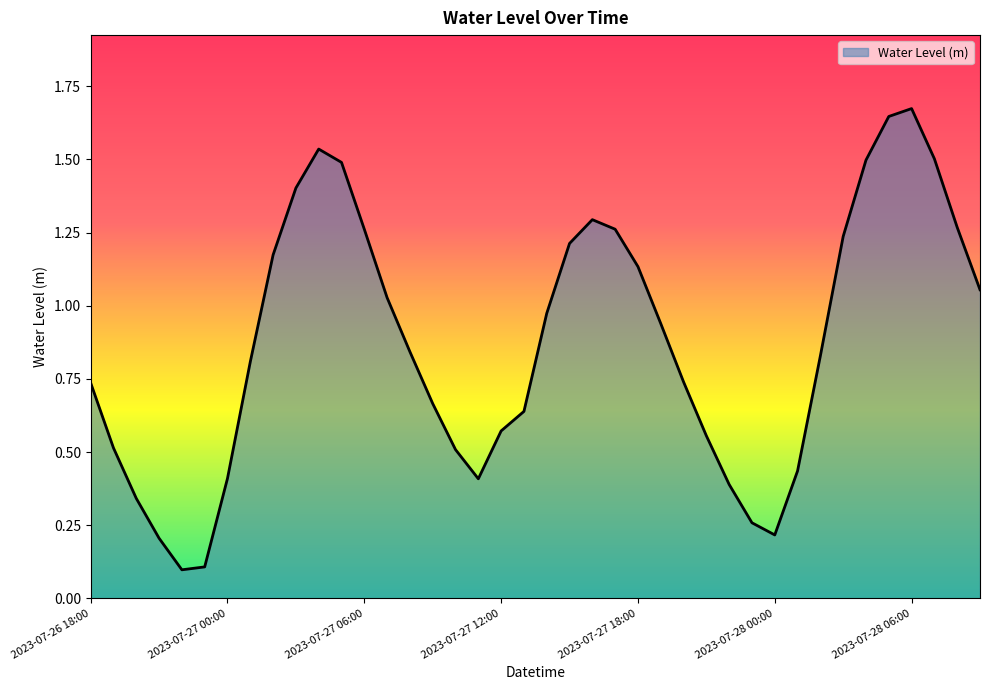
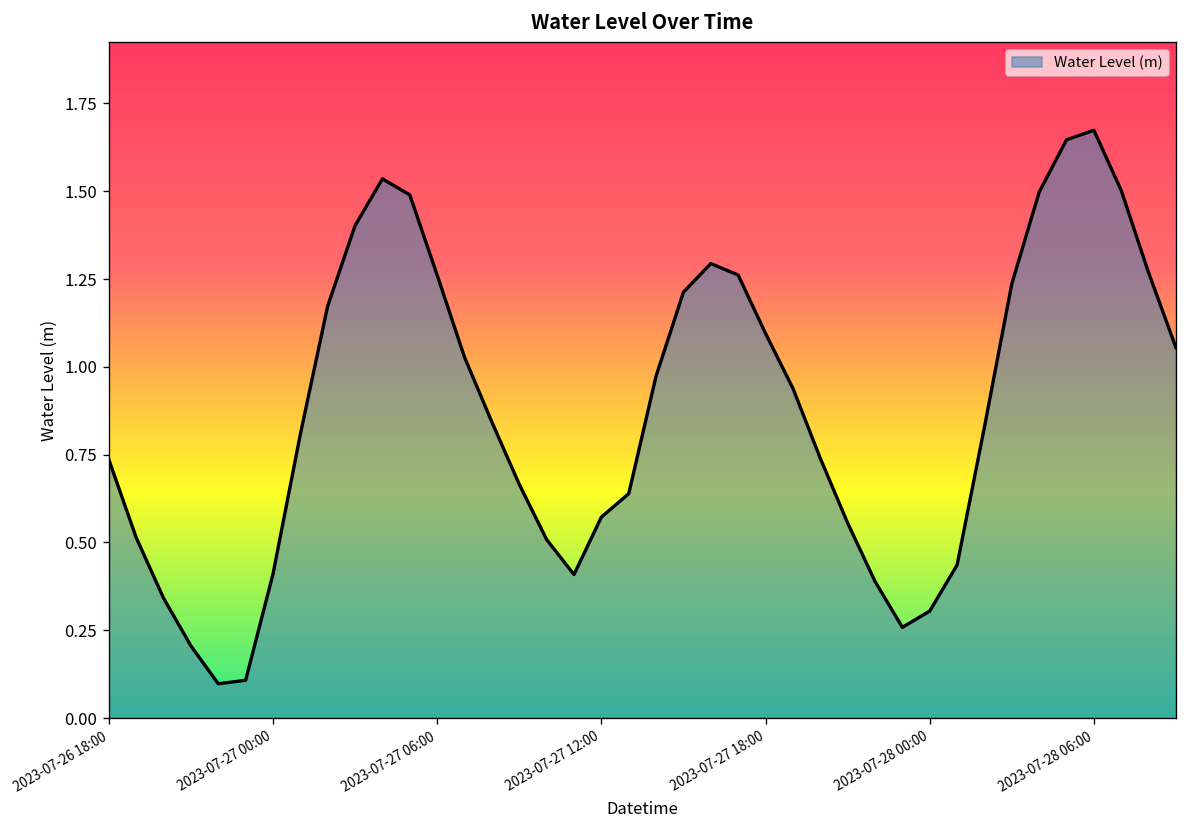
2023-07-27 18:00: 1.13 -> 1.10
2023-07-28 00:00: 0.22 -> 0.30
